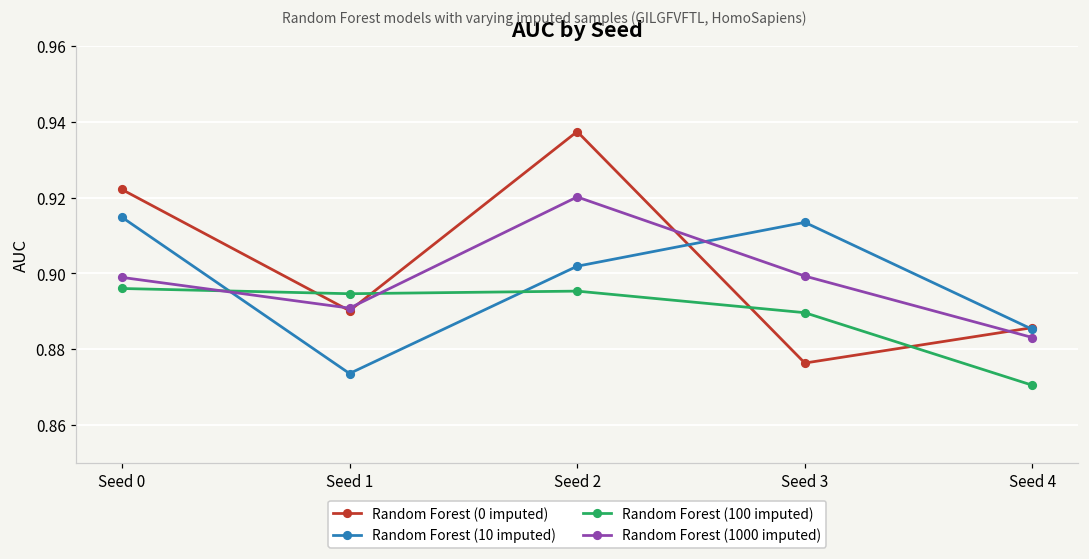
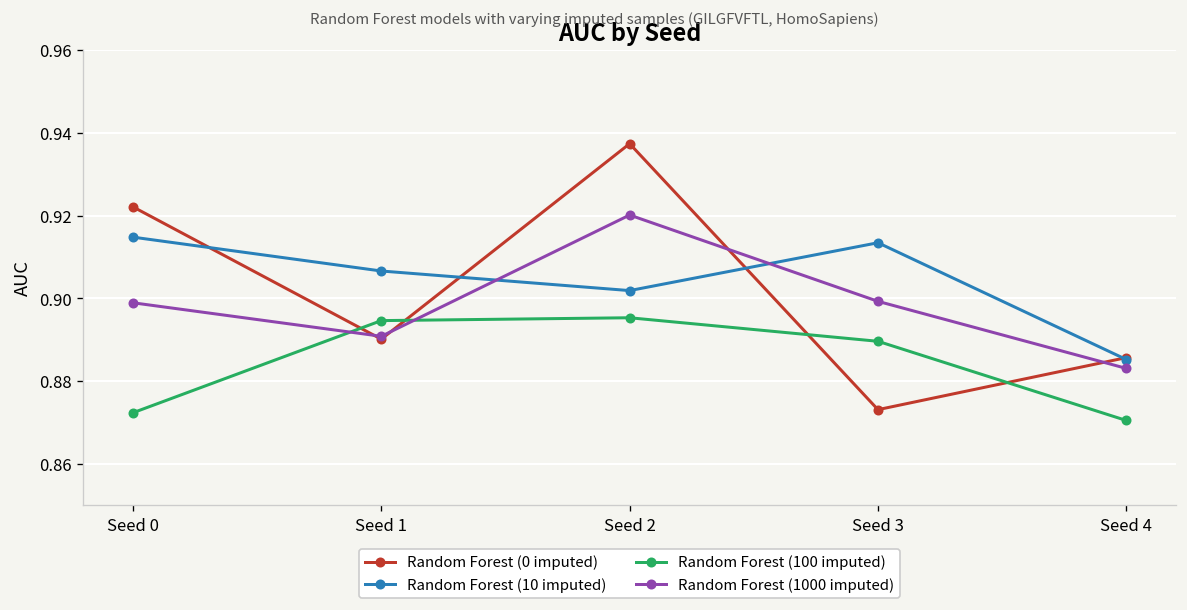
Random Forest (100 imputed), Seed 0: 0.896 -> 0.872
Random Forest (10 imputed), Seed 1: 0.874 -> 0.907
Random Forest (0 imputed), Seed 3: 0.876 -> 0.873
